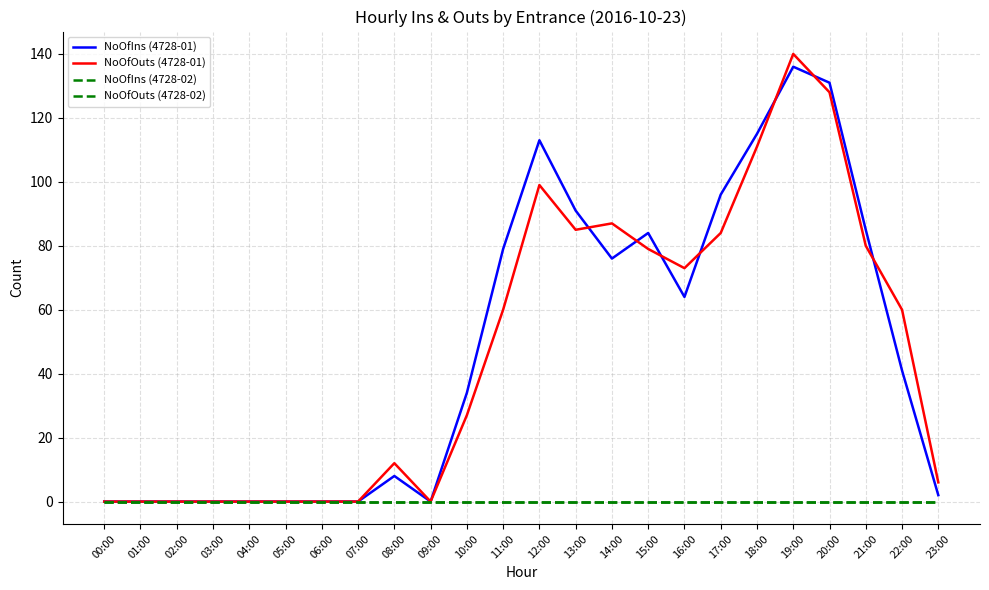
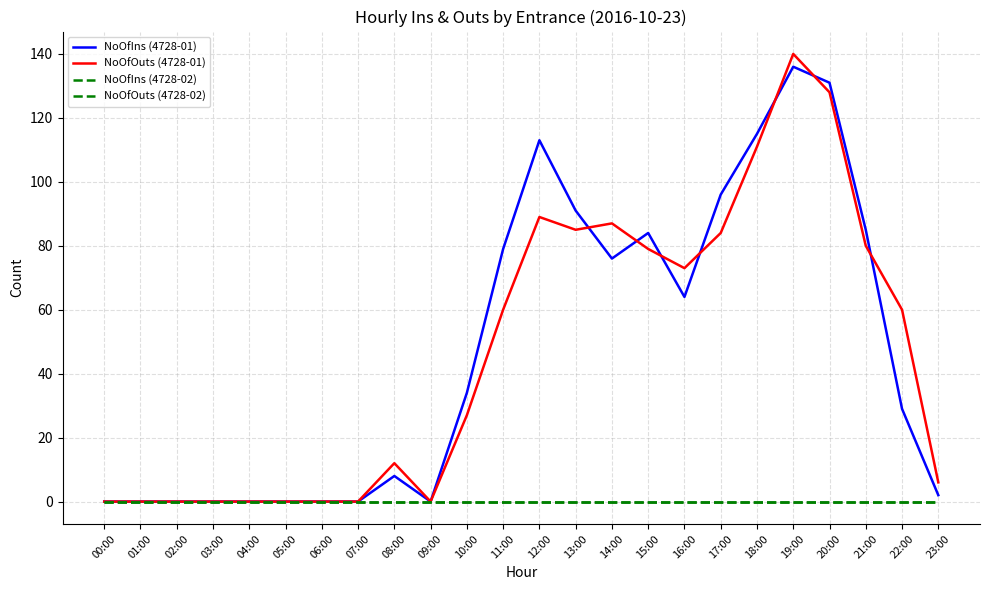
NoOfOuts (4728-01), 12:00: 99 -> 89
NoOfIns (4728-01), 22:00: 41 -> 29
